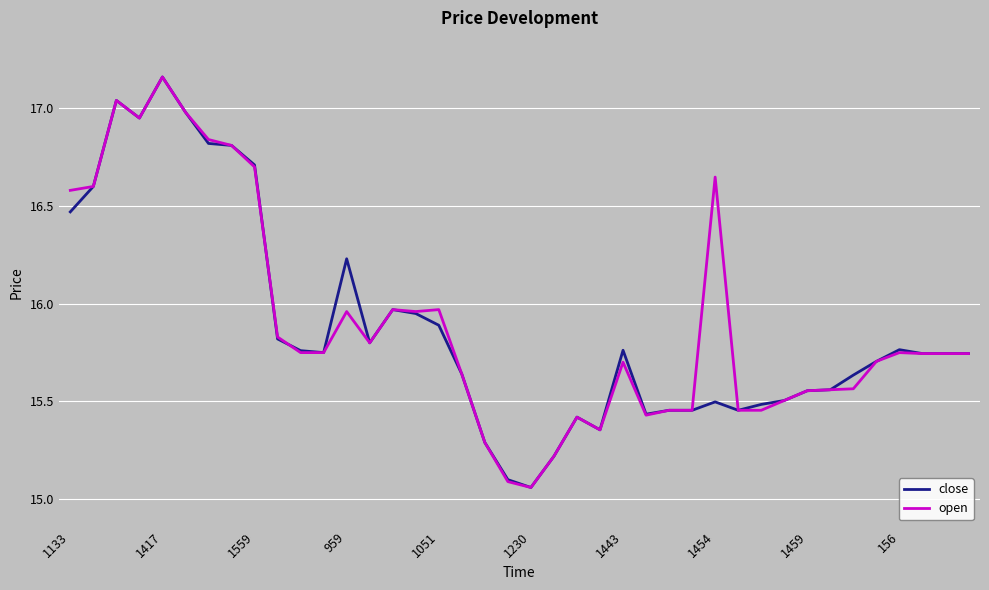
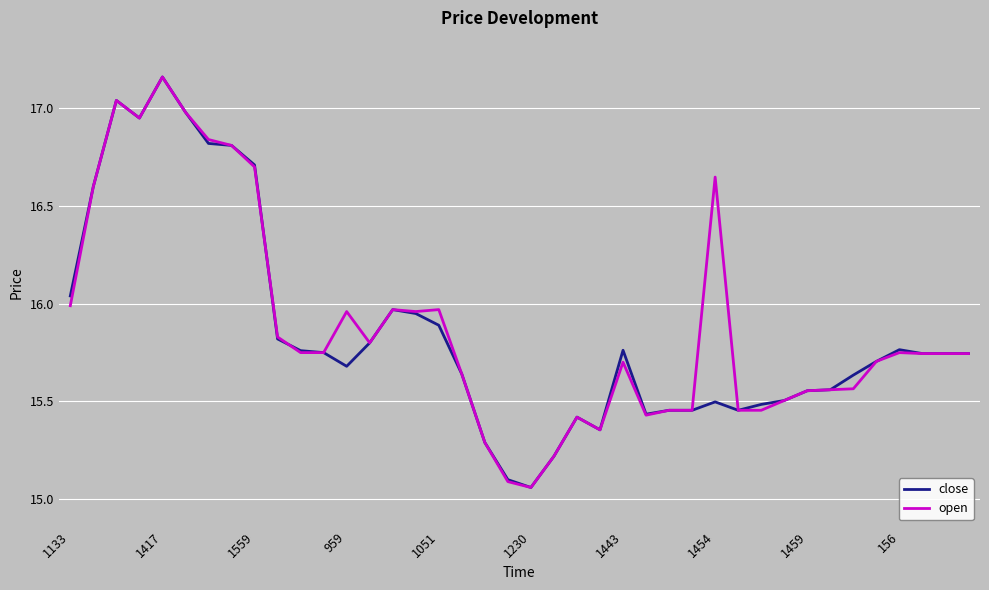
close, 1133: 16.47 -> 16.04
open, 1133: 16.58 -> 15.99
close, 959: 16.23 -> 15.68
